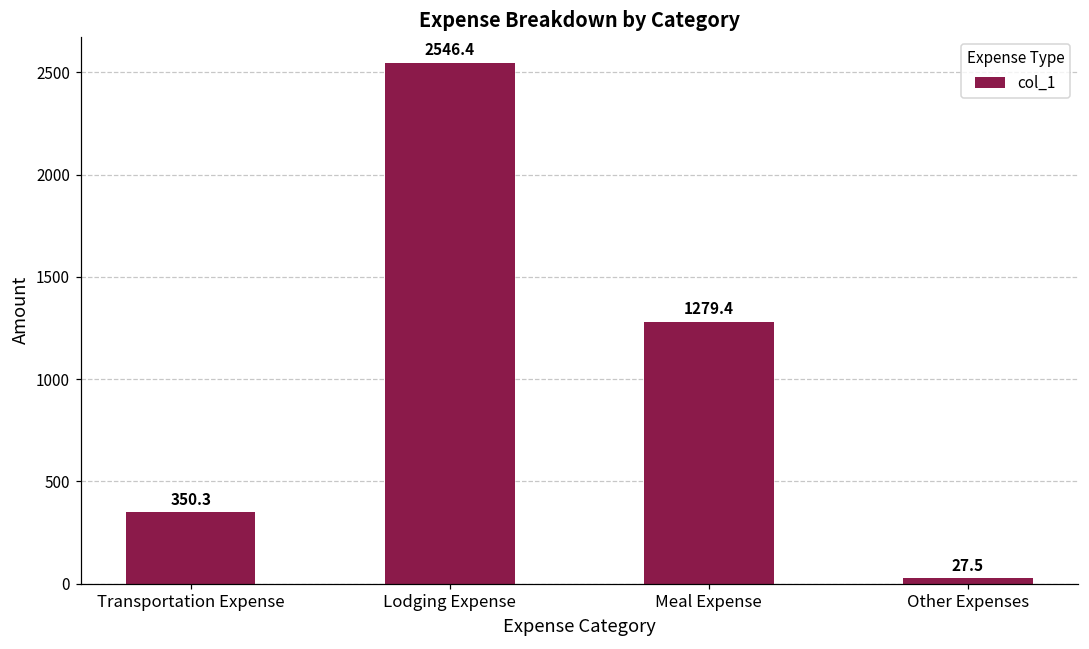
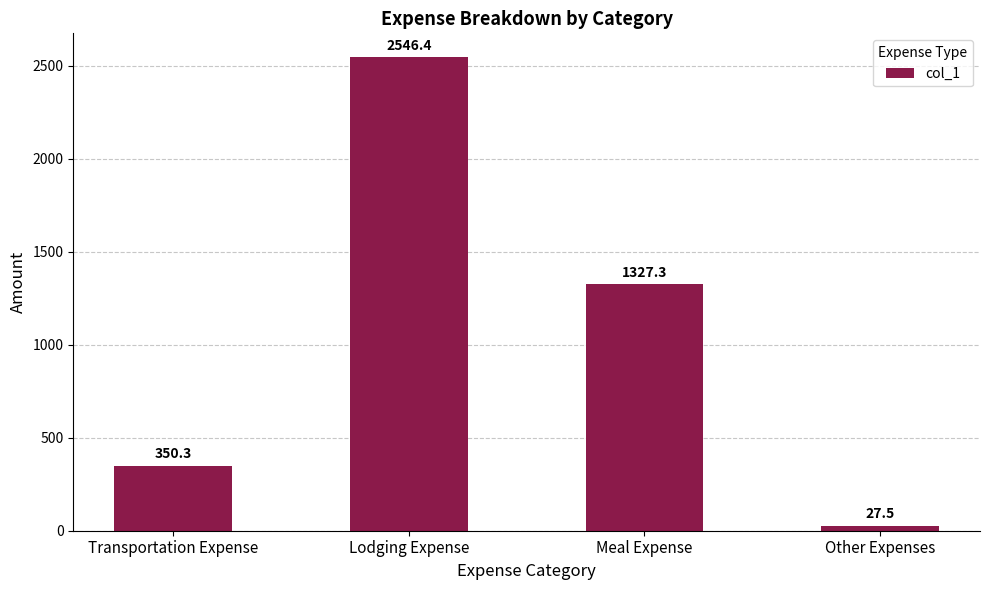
Meal Expense: 1279.4 -> 1327.3
